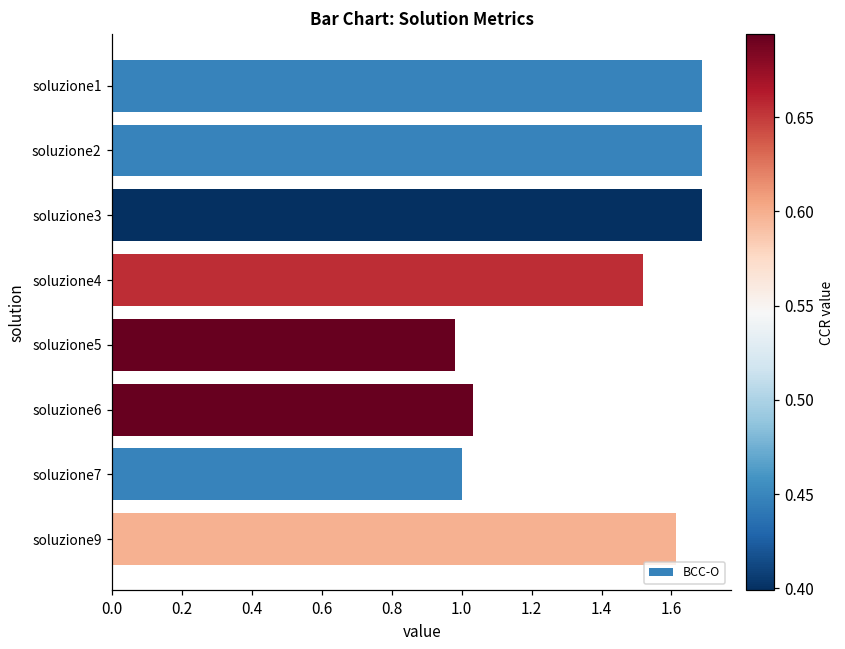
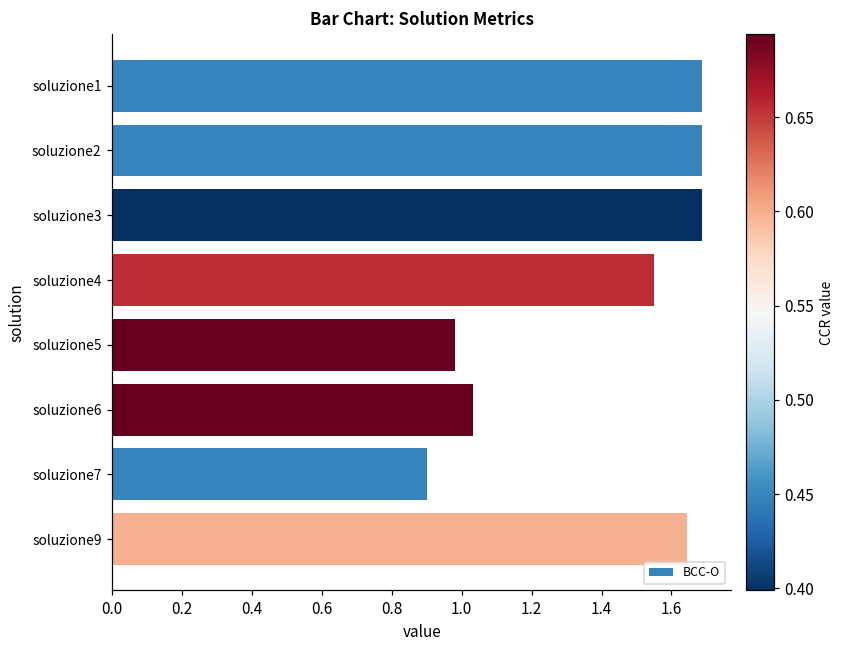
soluzione4: 1.52 -> 1.55
soluzione7: 1.0 -> 0.9
soluzione9: 1.61 -> 1.65
